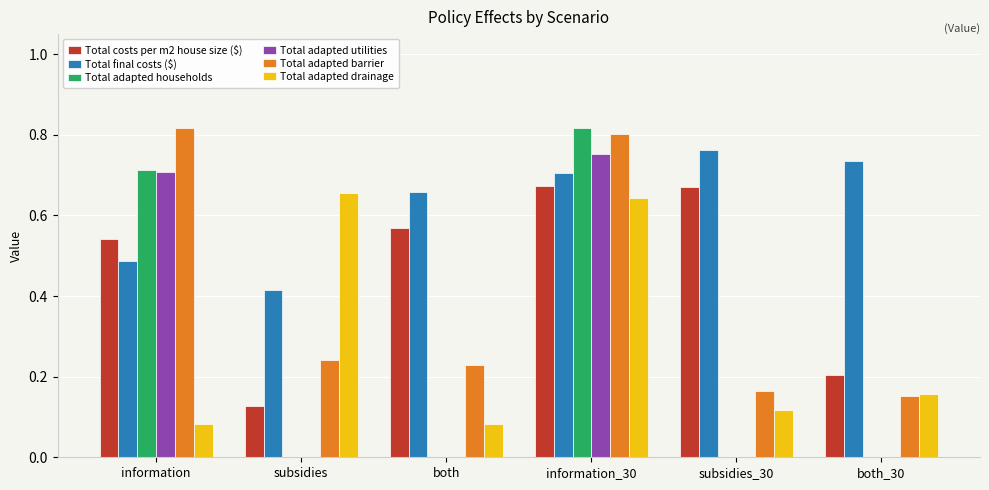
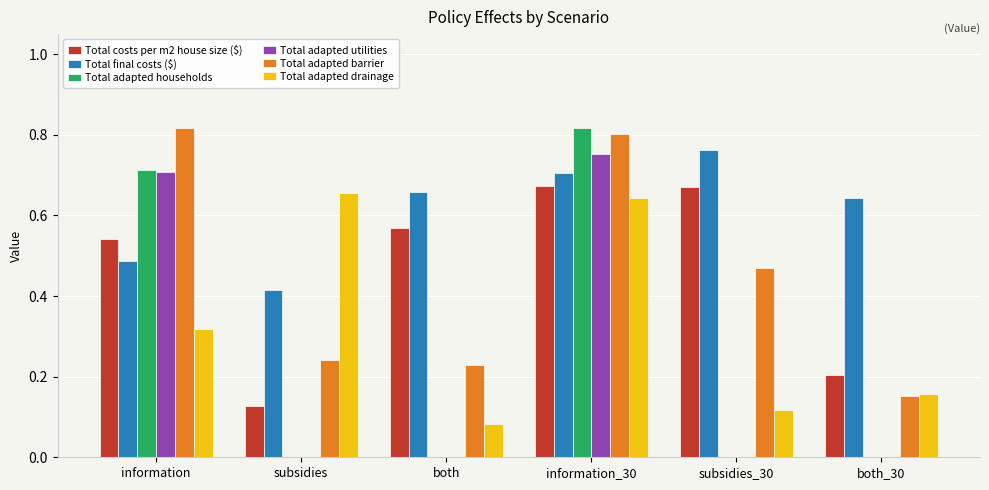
Total adapted drainage, information: 0.08 -> 0.32
Total adapted barrier, subsidies_30: 0.17 -> 0.47
Total final costs ($), both_30: 0.73 -> 0.64
